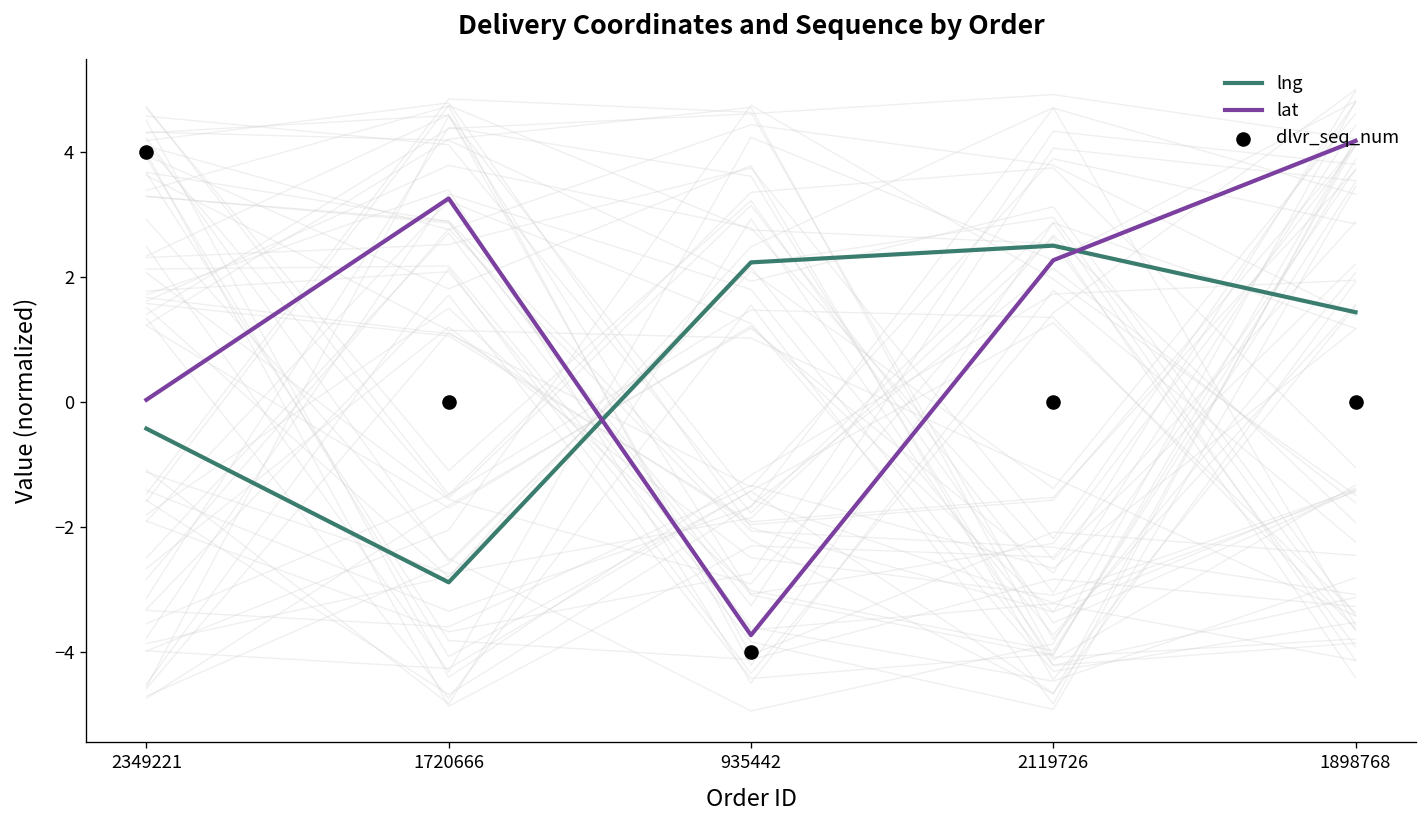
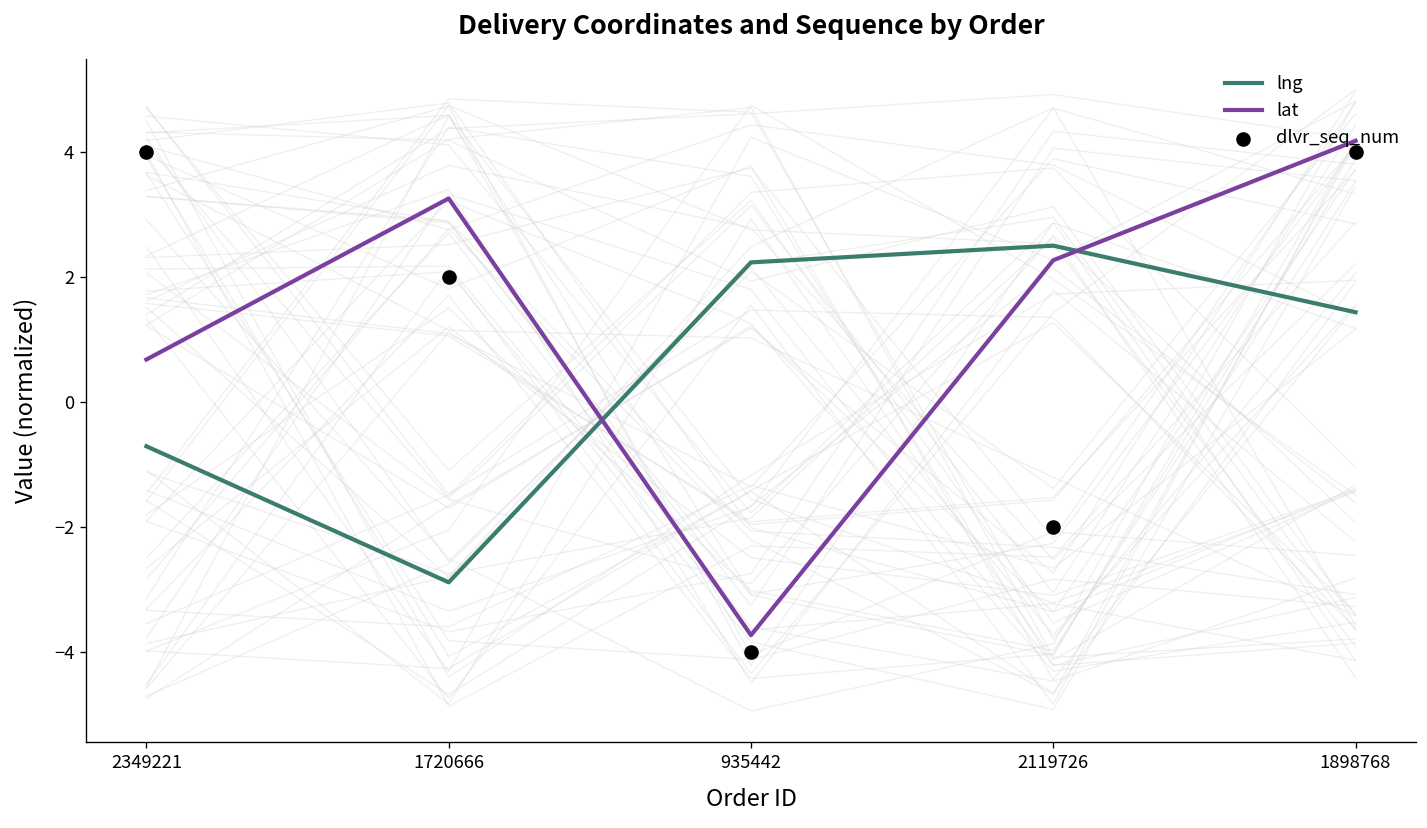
lng, 2349221: -0.4 -> -0.7
lat, 2349221: 0.0 -> 0.7
dlvr_seq_num, 1720666: 0.0 -> 2.0
dlvr_seq_num, 2119726: 0.0 -> -2.0
dlvr_seq_num, 1898768: 0.0 -> 4.0
